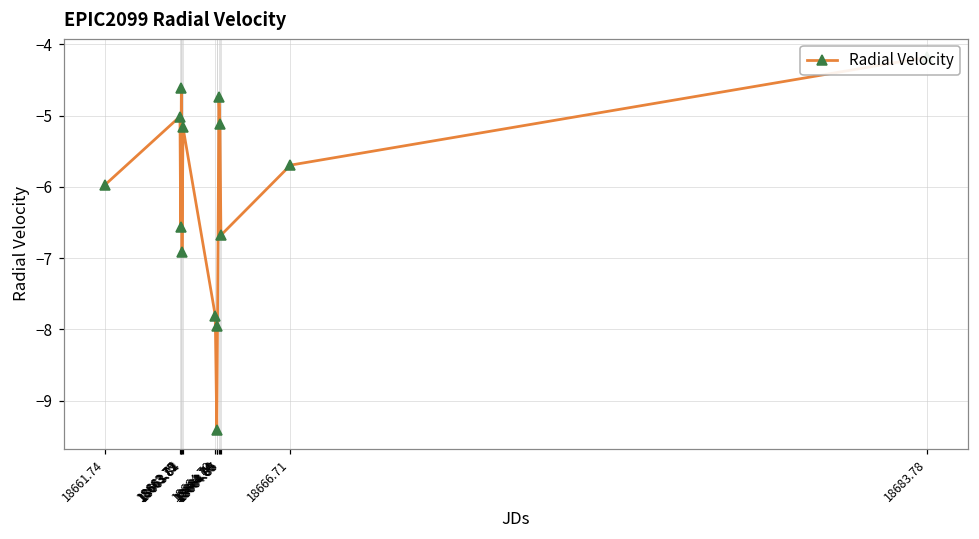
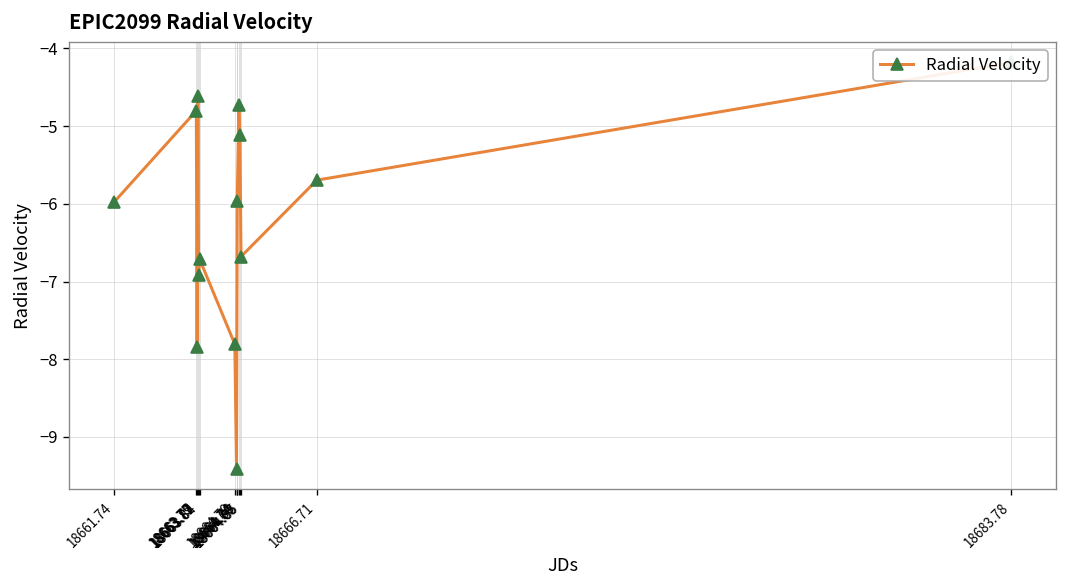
18663.75: -5.0 -> -4.8
18663.77: -6.6 -> -7.8
18663.84: -5.2 -> -6.7
18664.76: -7.9 -> -6.0
